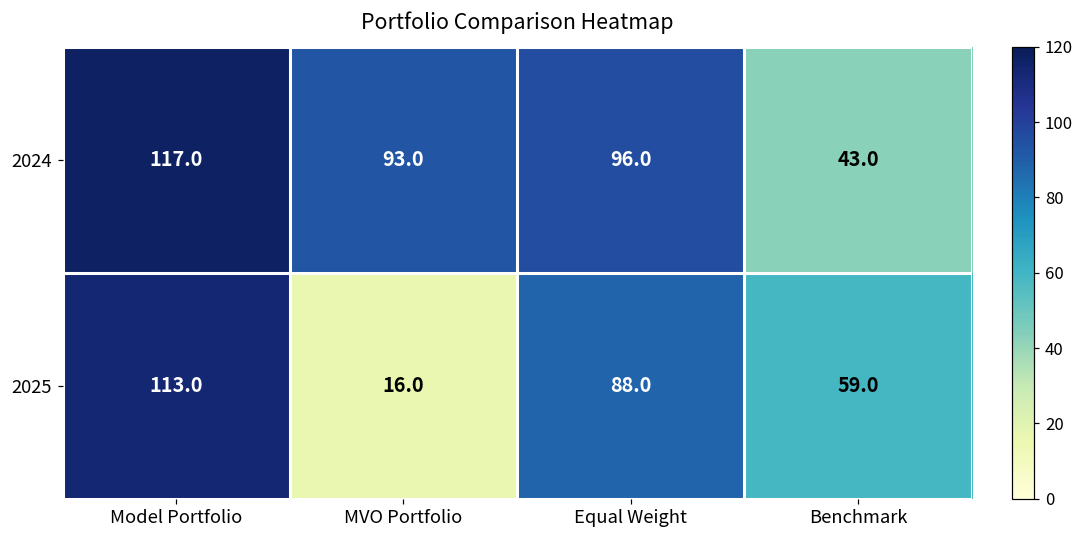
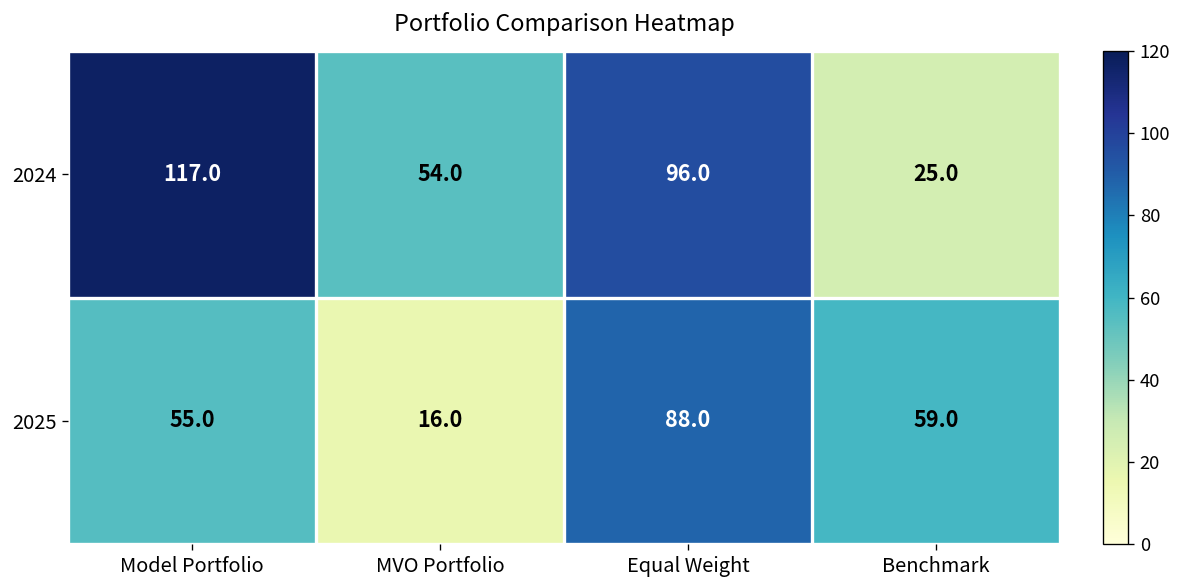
2024, MVO Portfolio: 93.0 -> 54.0
2024, Benchmark: 43.0 -> 25.0
2025, Model Portfolio: 113.0 -> 55.0
